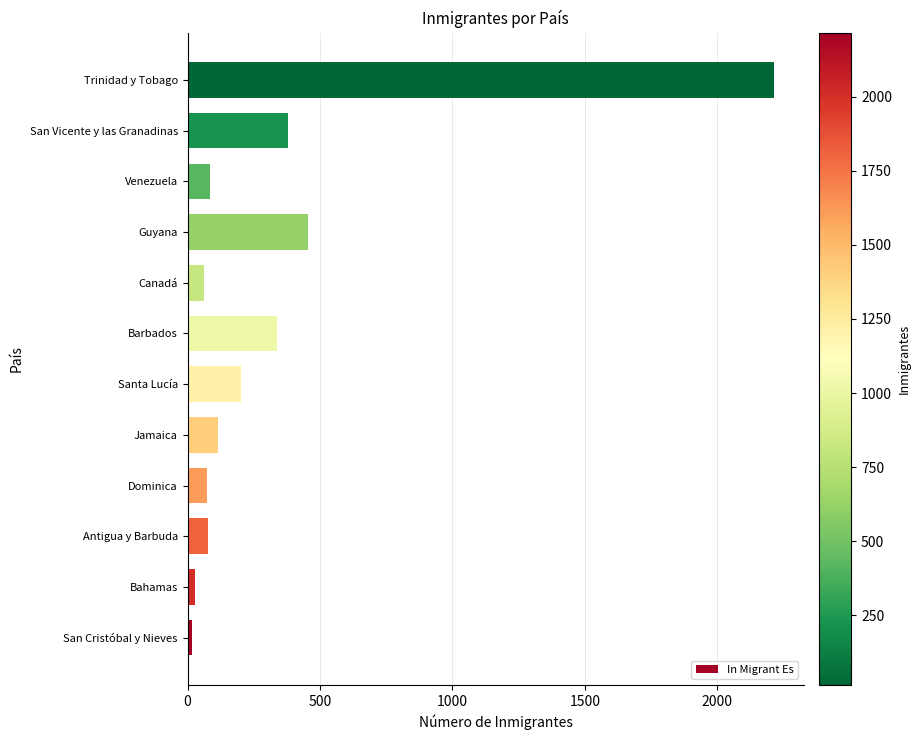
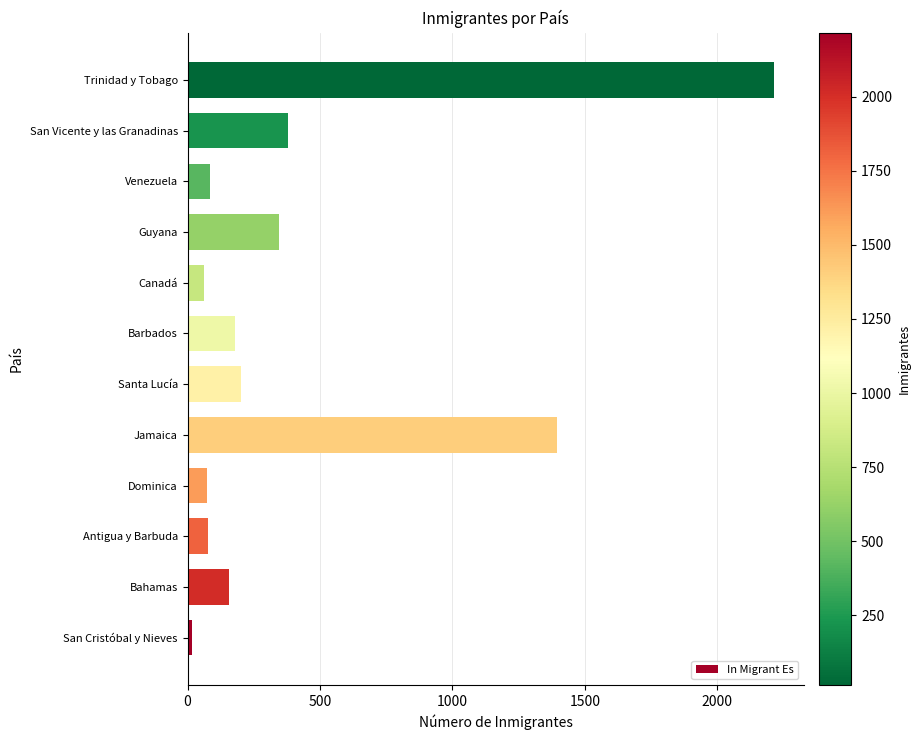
Guyana: 460 -> 340
Barbados: 340 -> 180
Jamaica: 120 -> 1400
Bahamas: 30 -> 160
